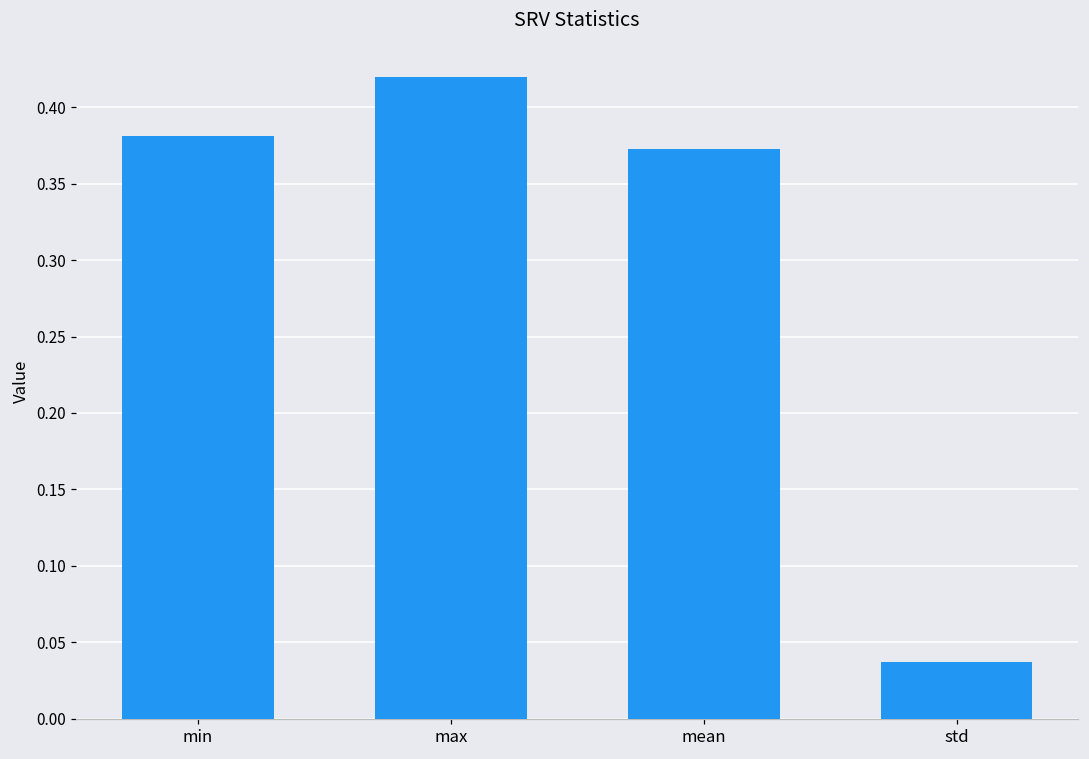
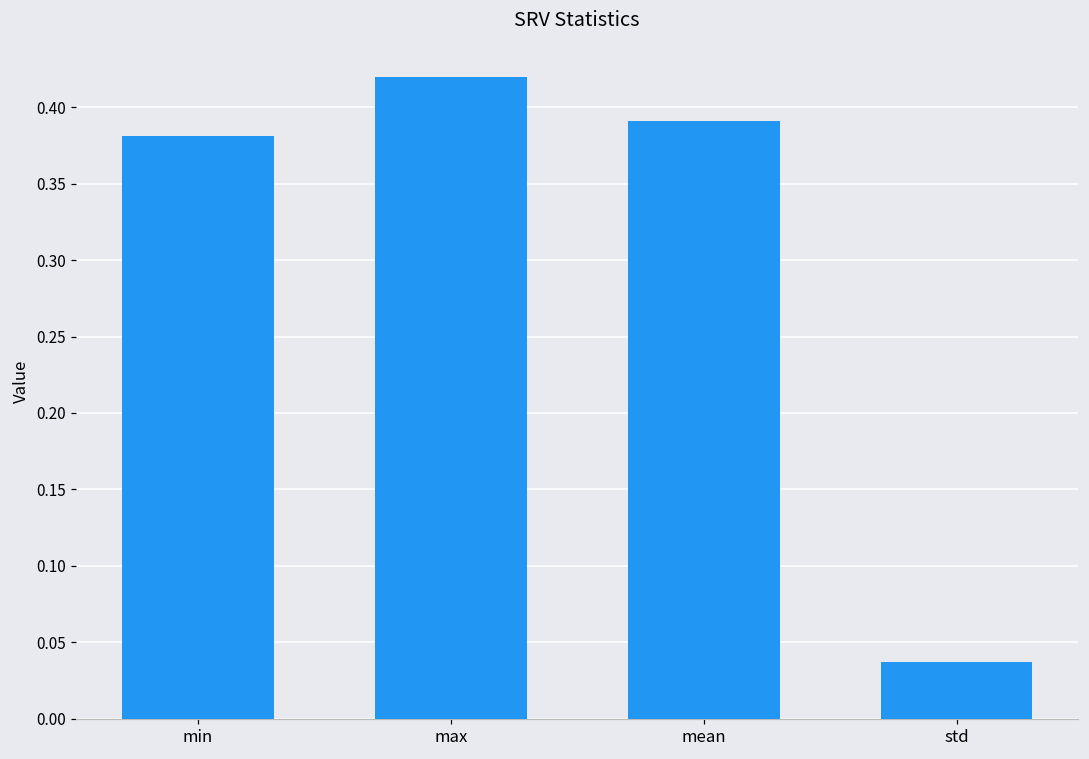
mean: 0.372 -> 0.391
